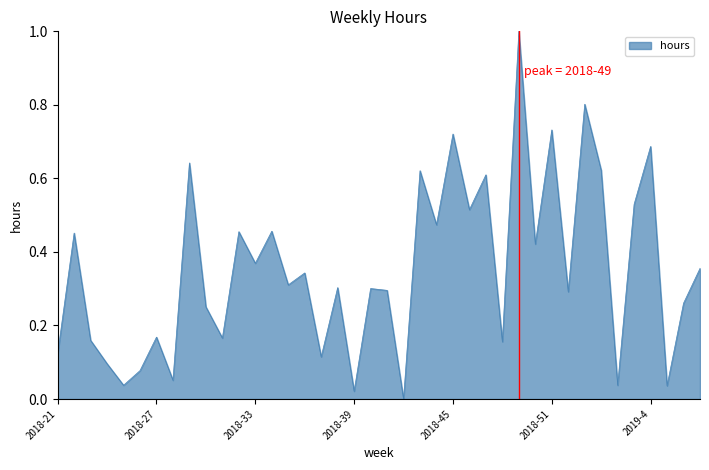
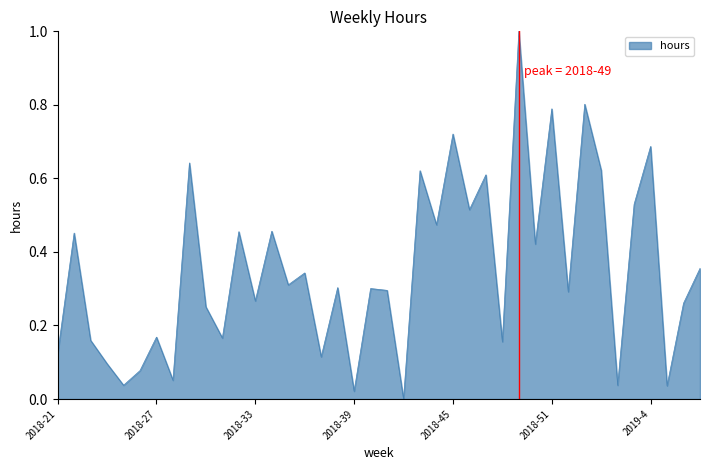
2018-33: 0.37 -> 0.27
2018-51: 0.73 -> 0.79
